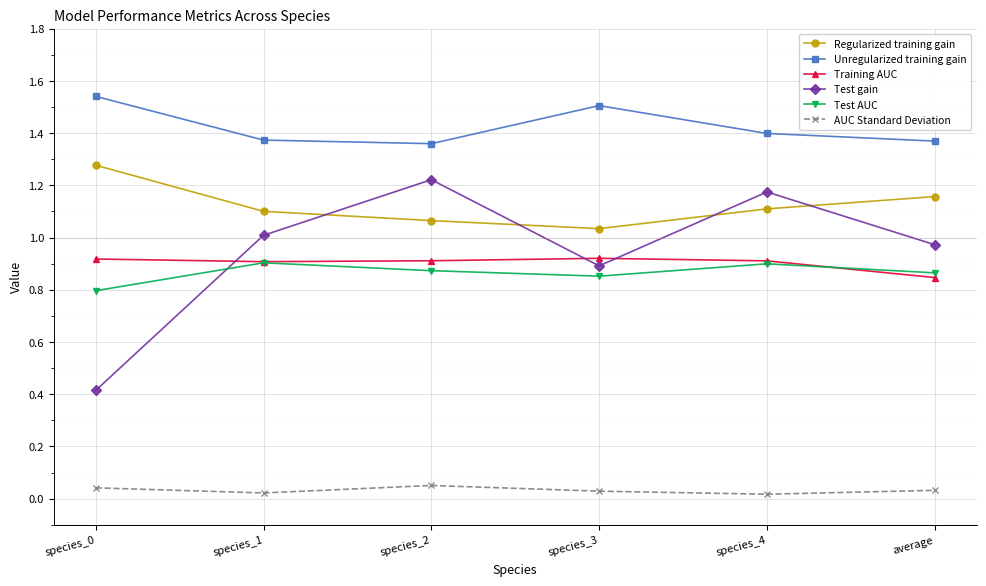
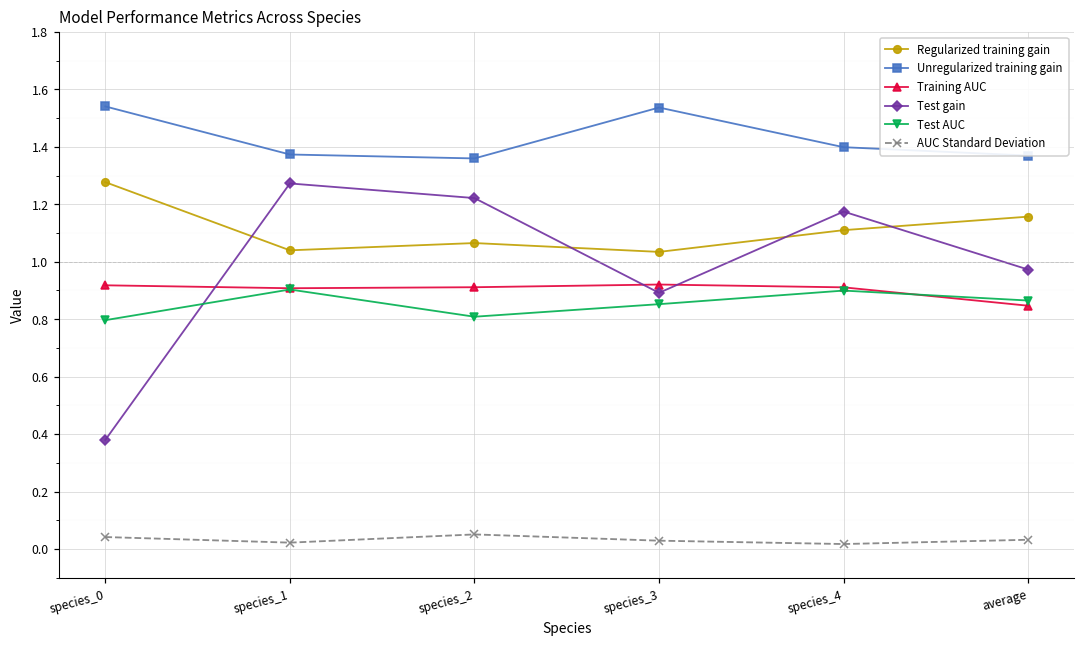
Test gain, species_0: 0.41 -> 0.38
Regularized training gain, species_1: 1.10 -> 1.04
Test gain, species_1: 1.01 -> 1.27
Test AUC, species_2: 0.87 -> 0.81
Unregularized training gain, species_3: 1.51 -> 1.54
